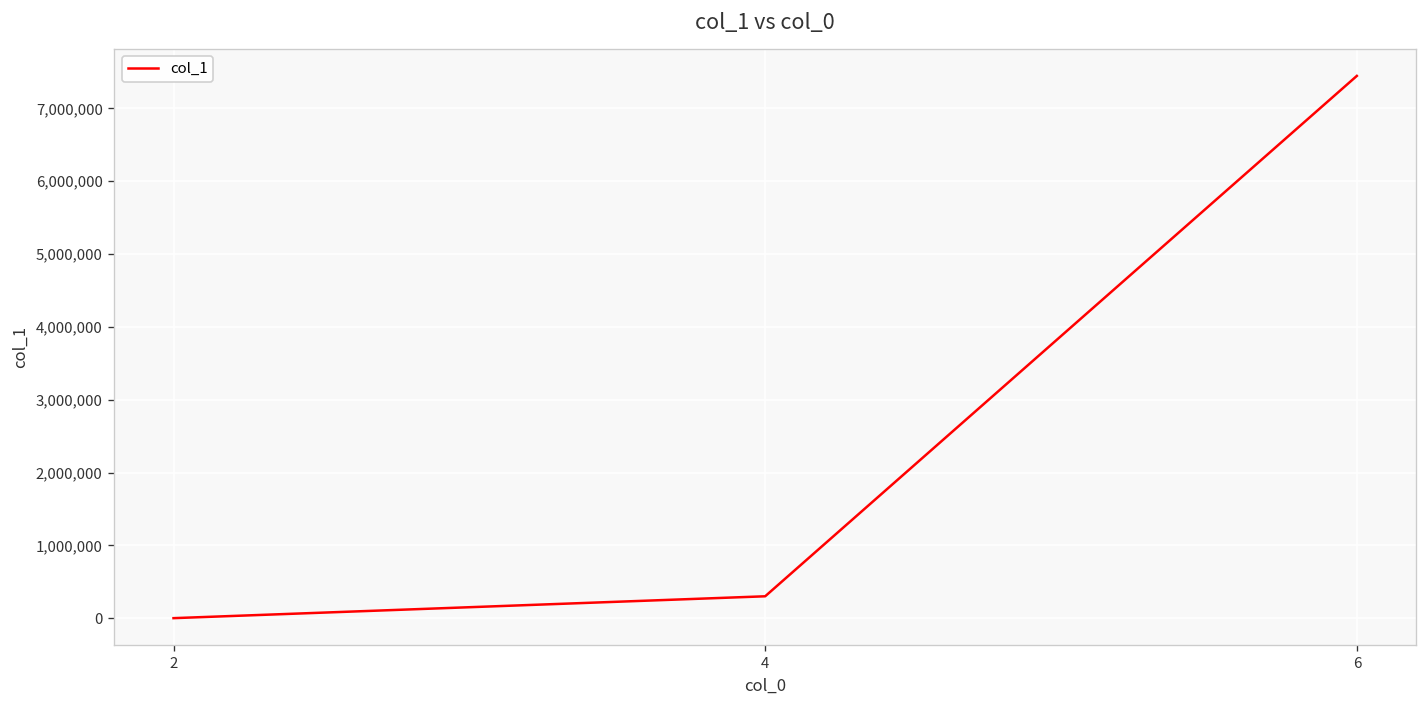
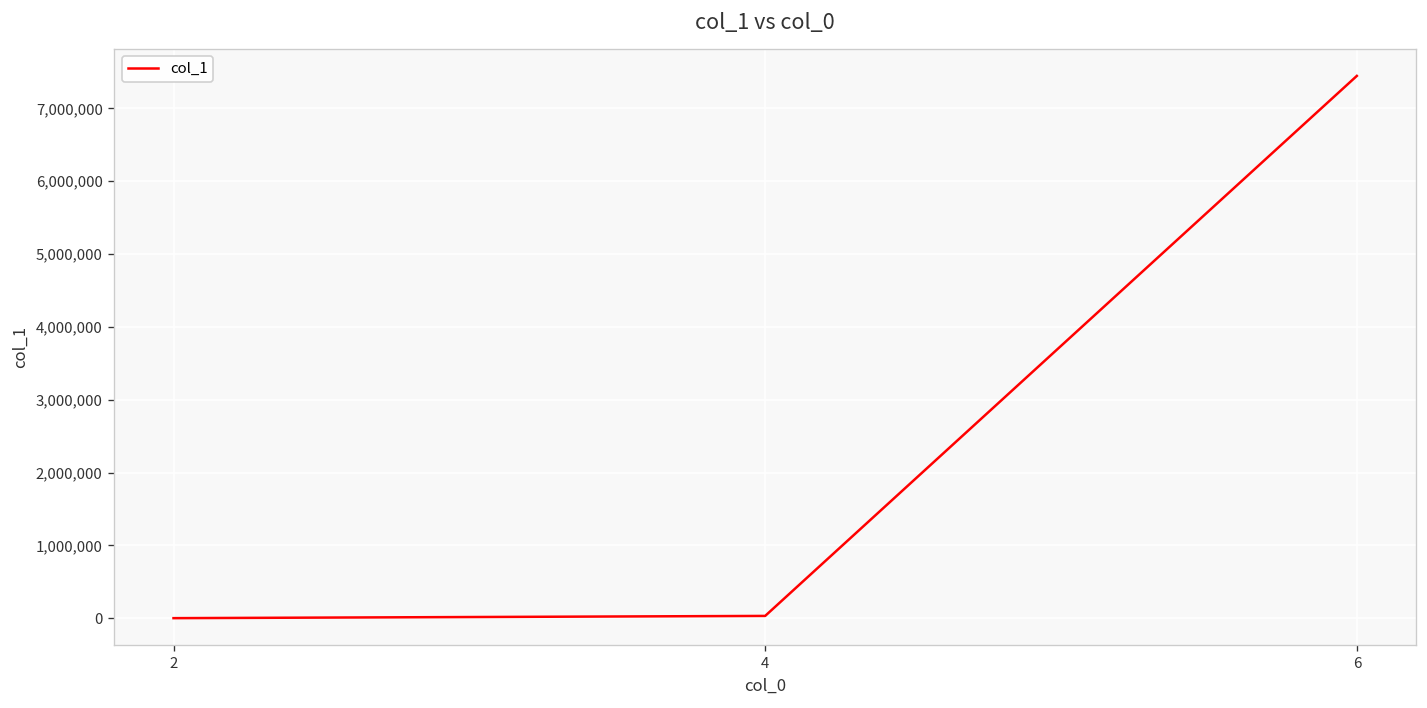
4: 300,000 -> 0
